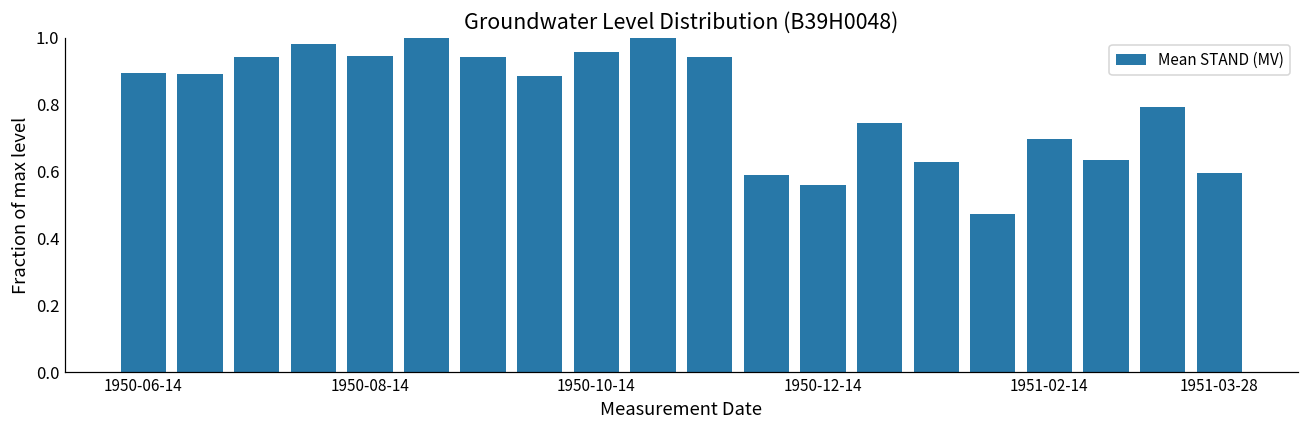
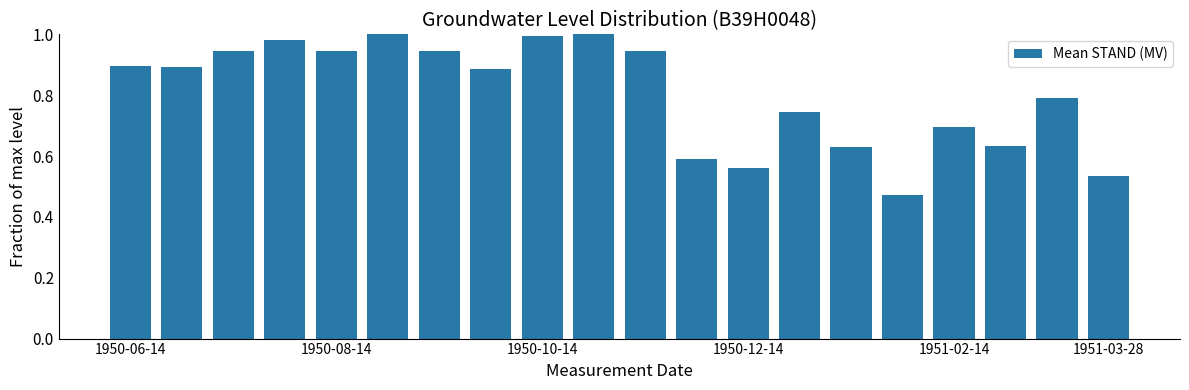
1950-10-14: 0.96 -> 1.00
1951-03-28: 0.60 -> 0.54
